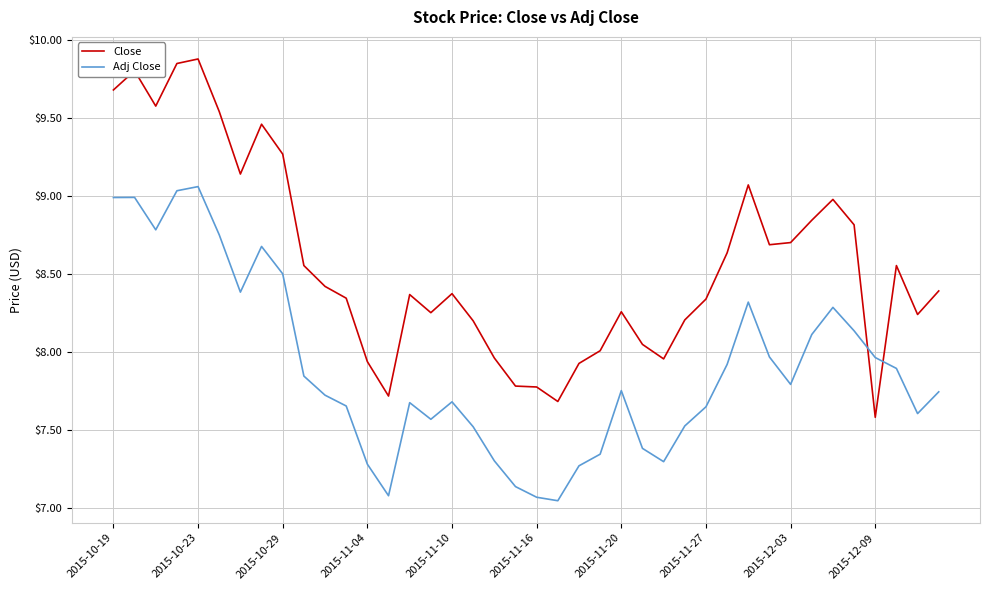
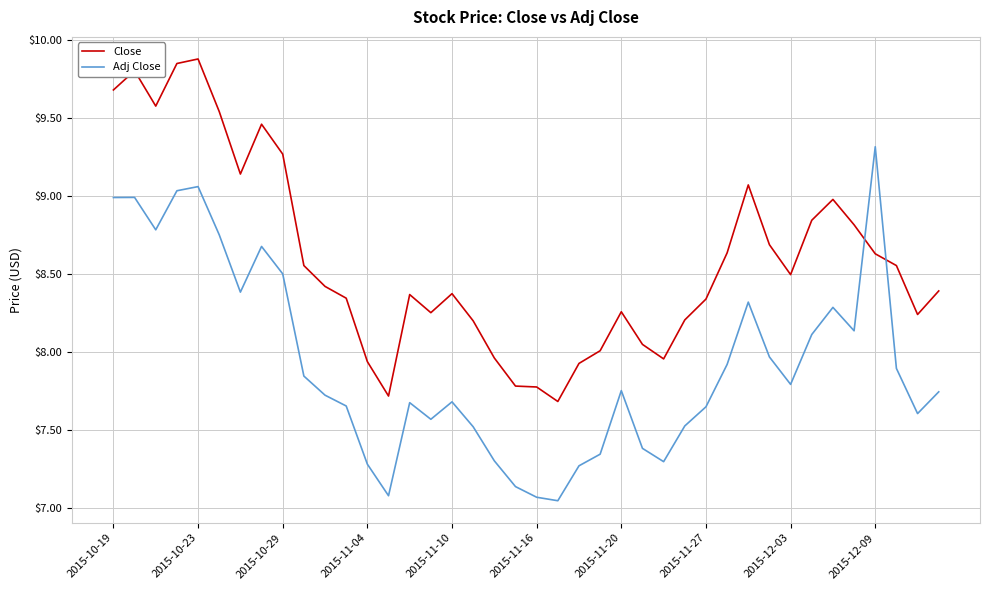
Close, 2015-12-03: $8.70 -> $8.50
Close, 2015-12-09: $7.58 -> $8.63
Adj Close, 2015-12-09: $7.97 -> $9.32
